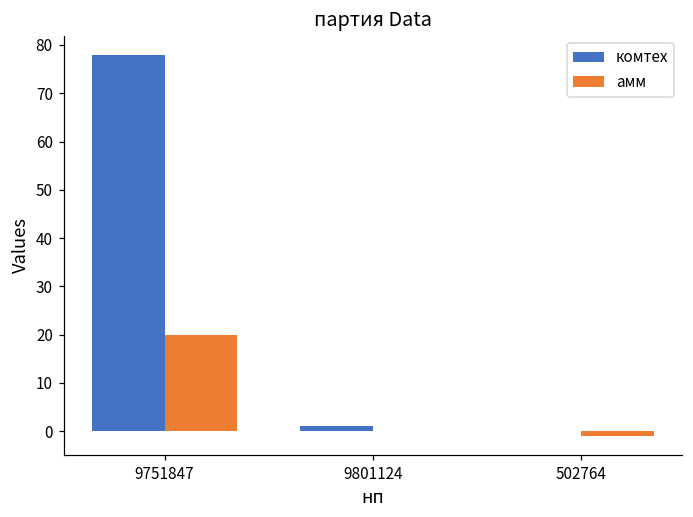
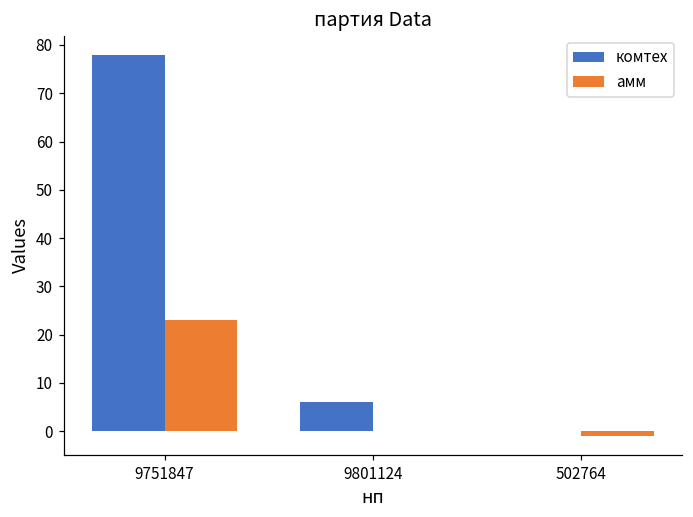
амм, 9751847: 20 -> 23
комтех, 9801124: 1 -> 6
